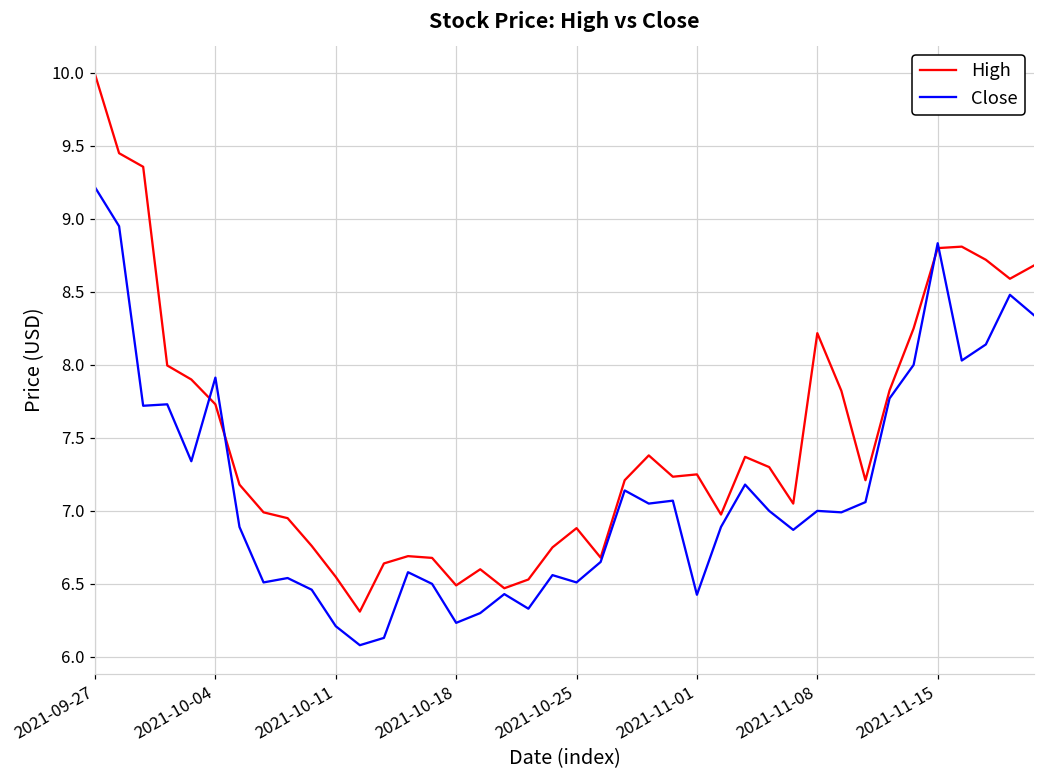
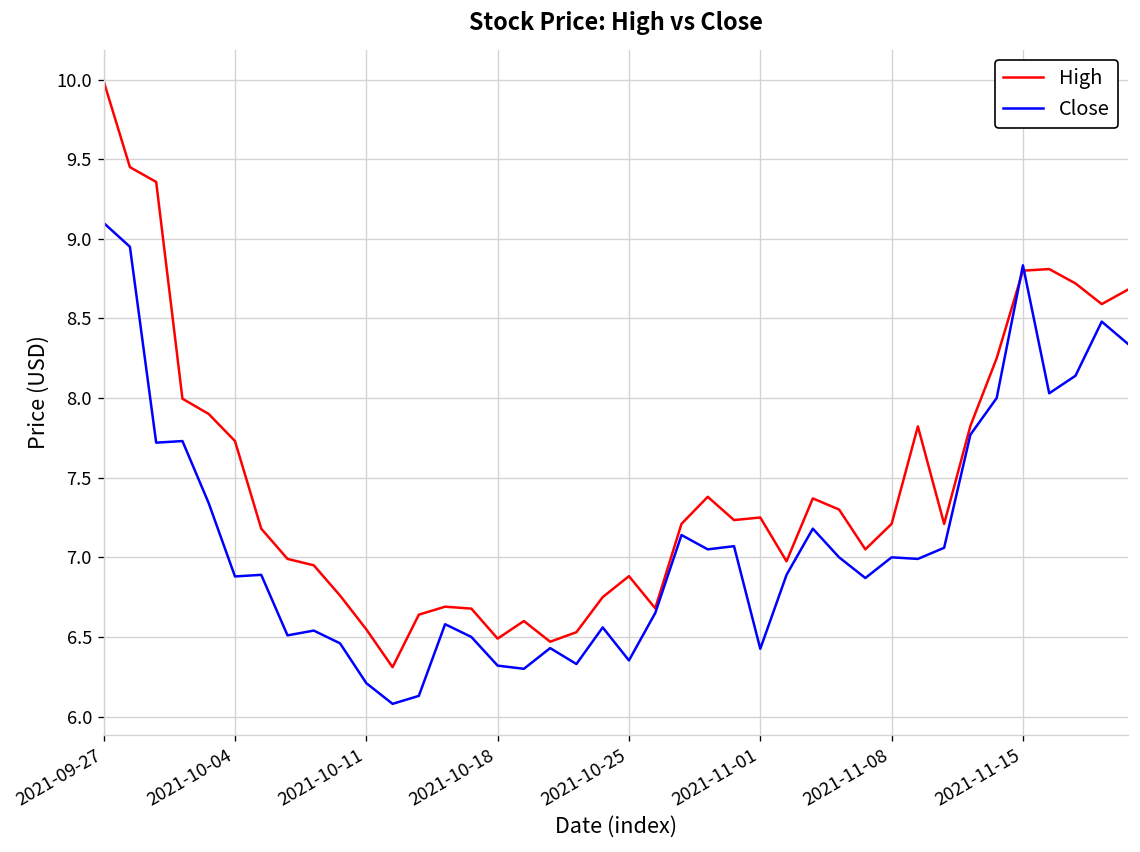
Close, 2021-09-27: 9.22 -> 9.10
Close, 2021-10-04: 7.91 -> 6.88
Close, 2021-10-18: 6.23 -> 6.32
Close, 2021-10-25: 6.51 -> 6.35
High, 2021-11-08: 8.22 -> 7.21
